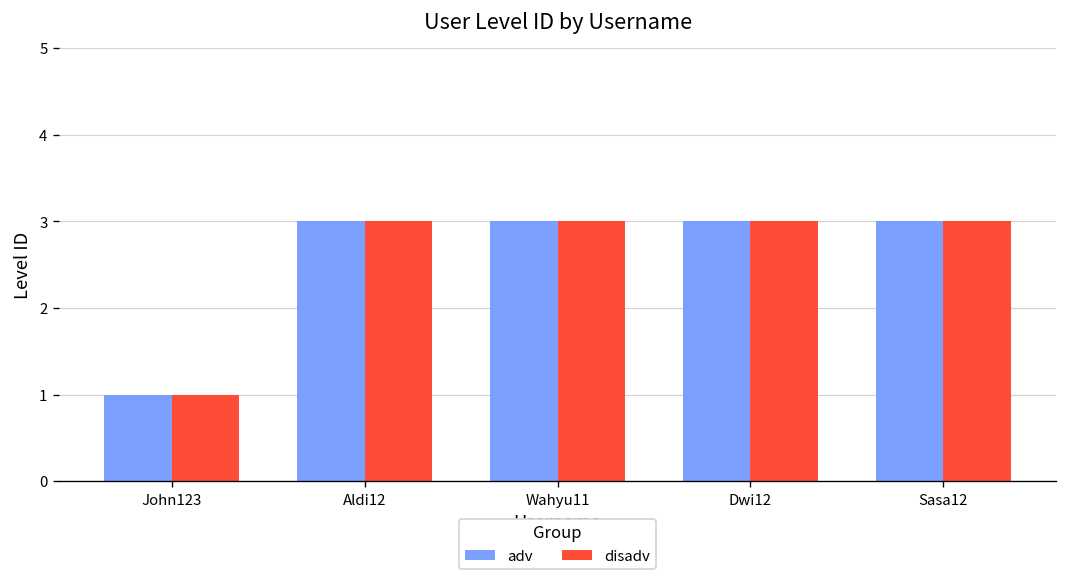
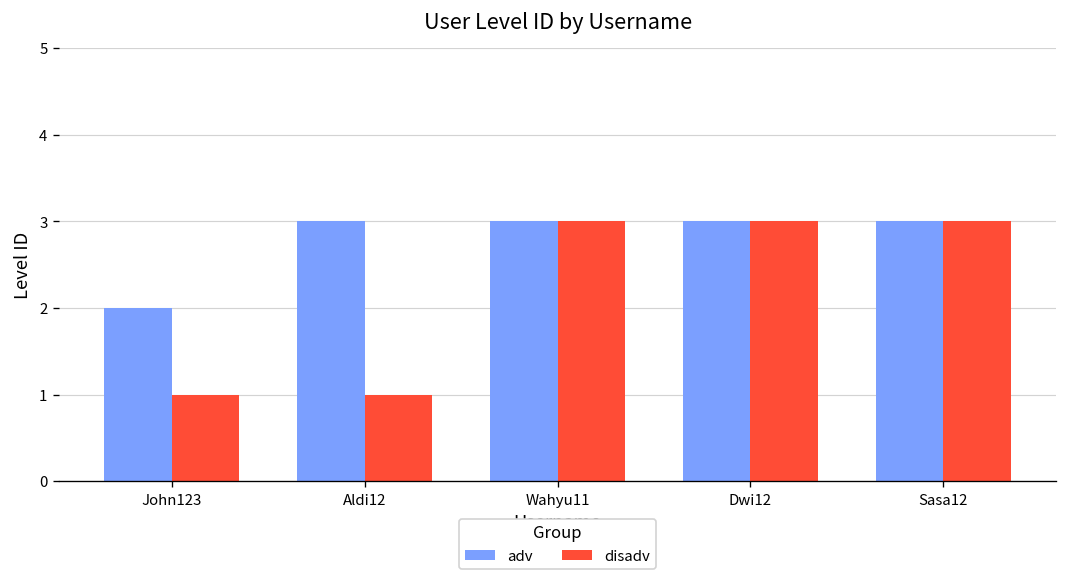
adv, John123: 1 -> 2
disadv, Aldi12: 3 -> 1
